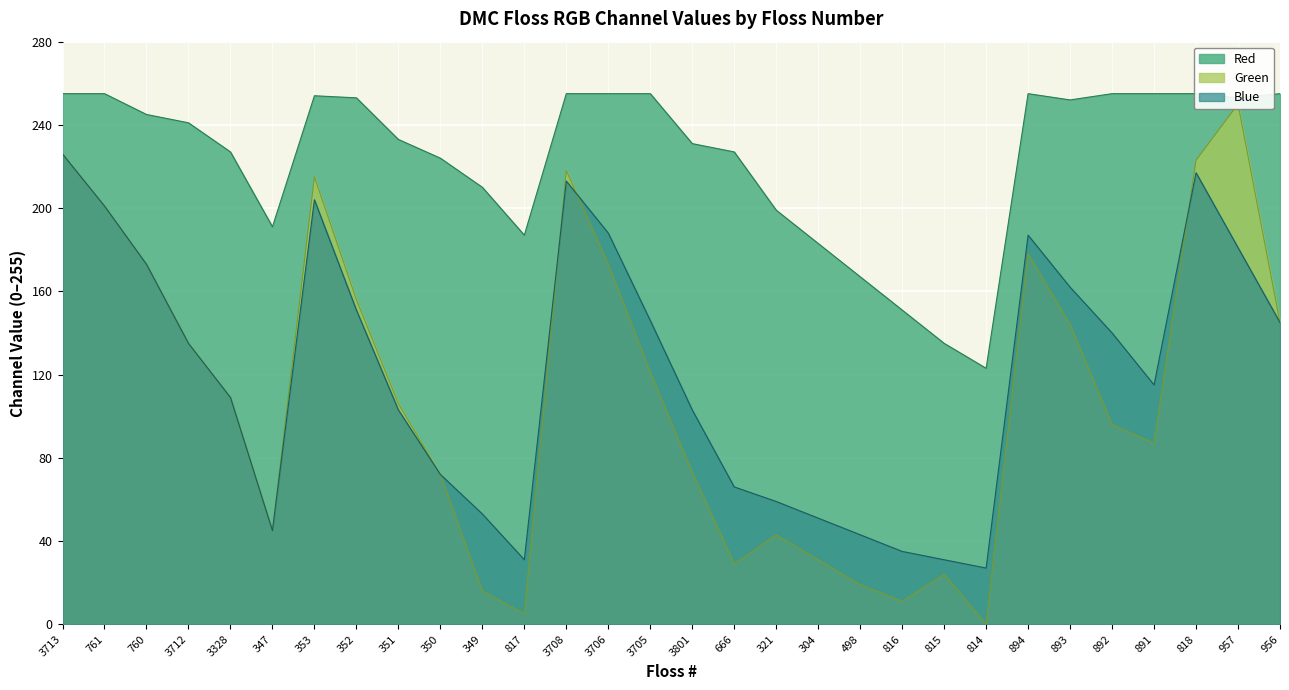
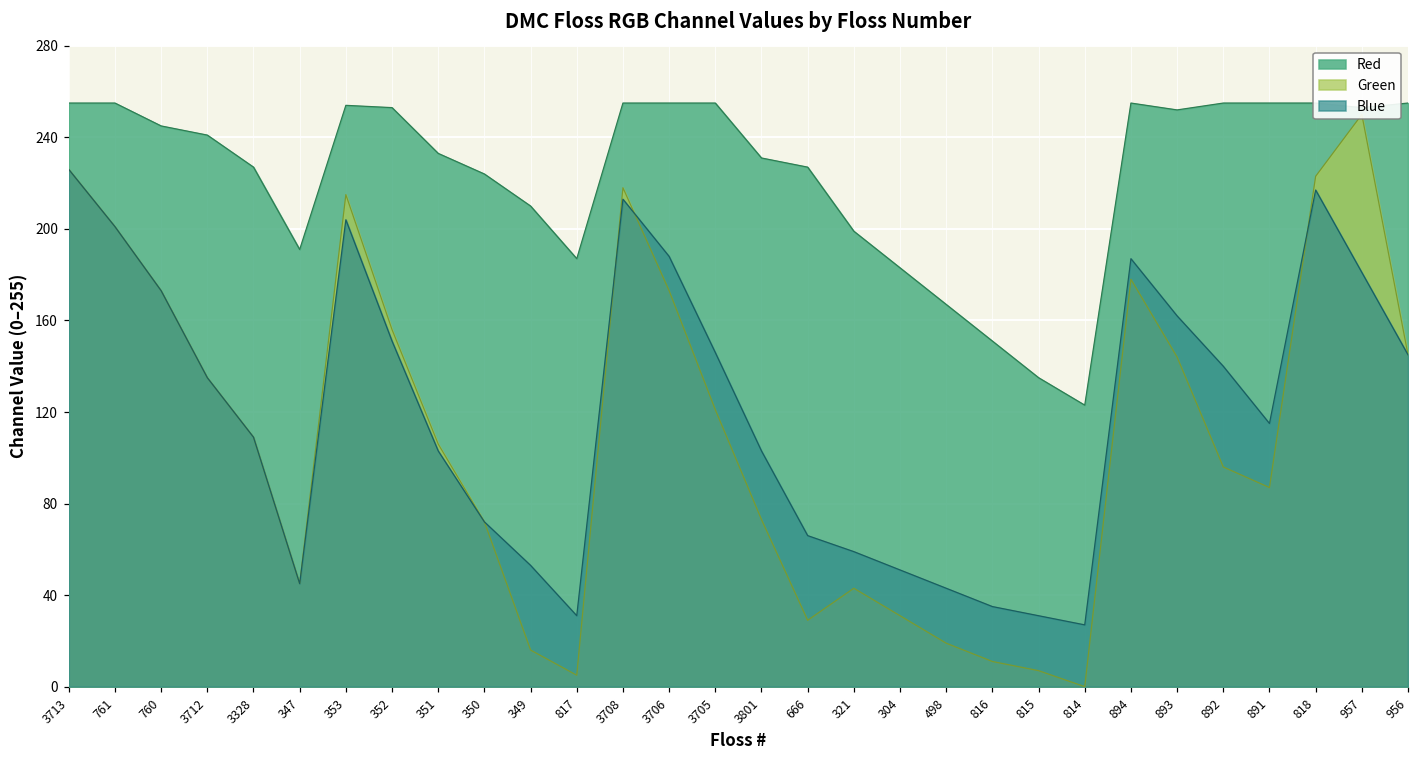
Green, 815: 24 -> 7
